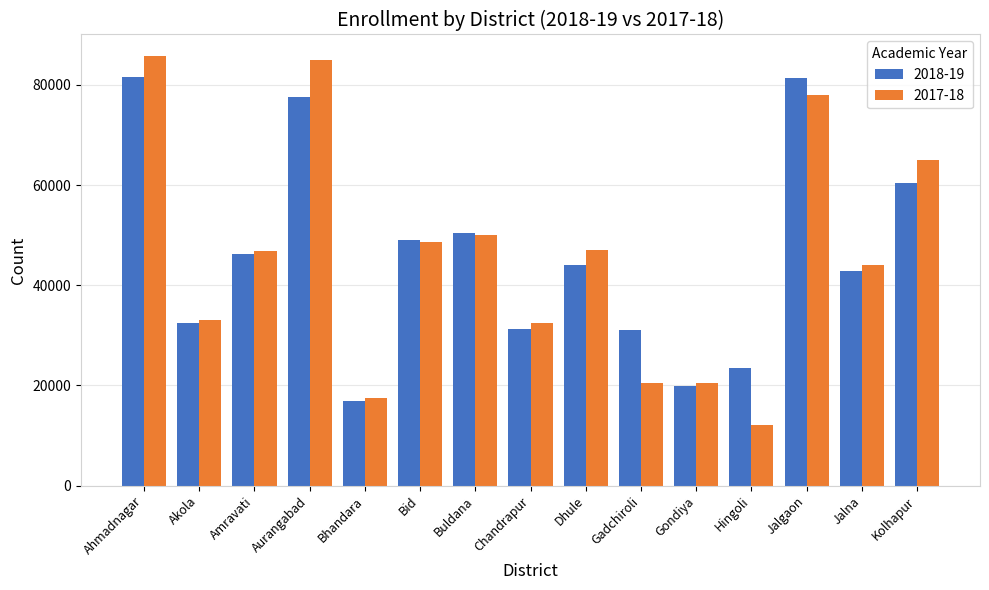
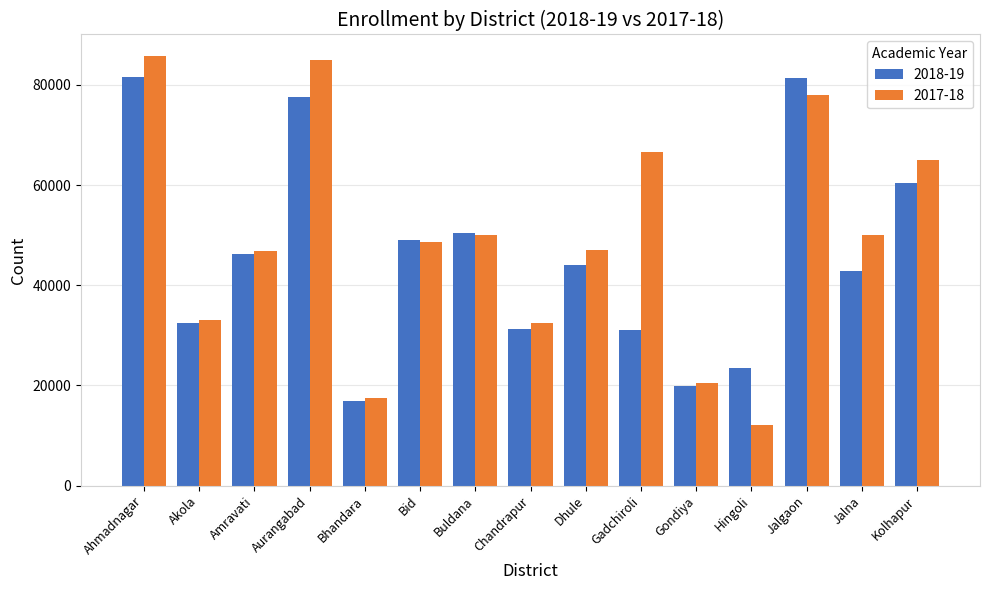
2017-18, Gadchiroli: 20000 -> 67000
2017-18, Jalna: 44000 -> 50000
